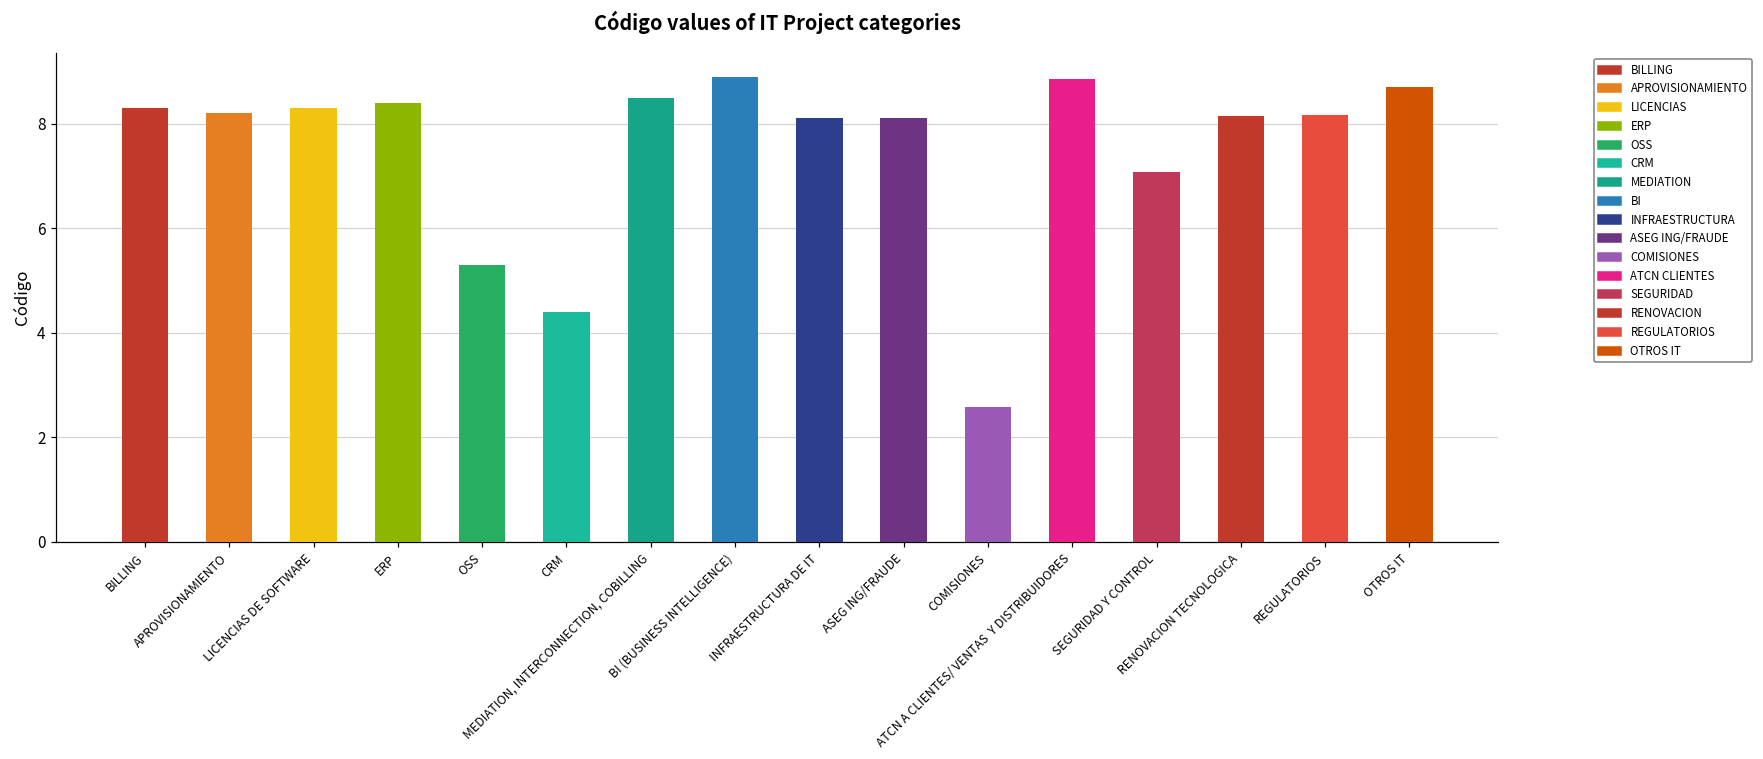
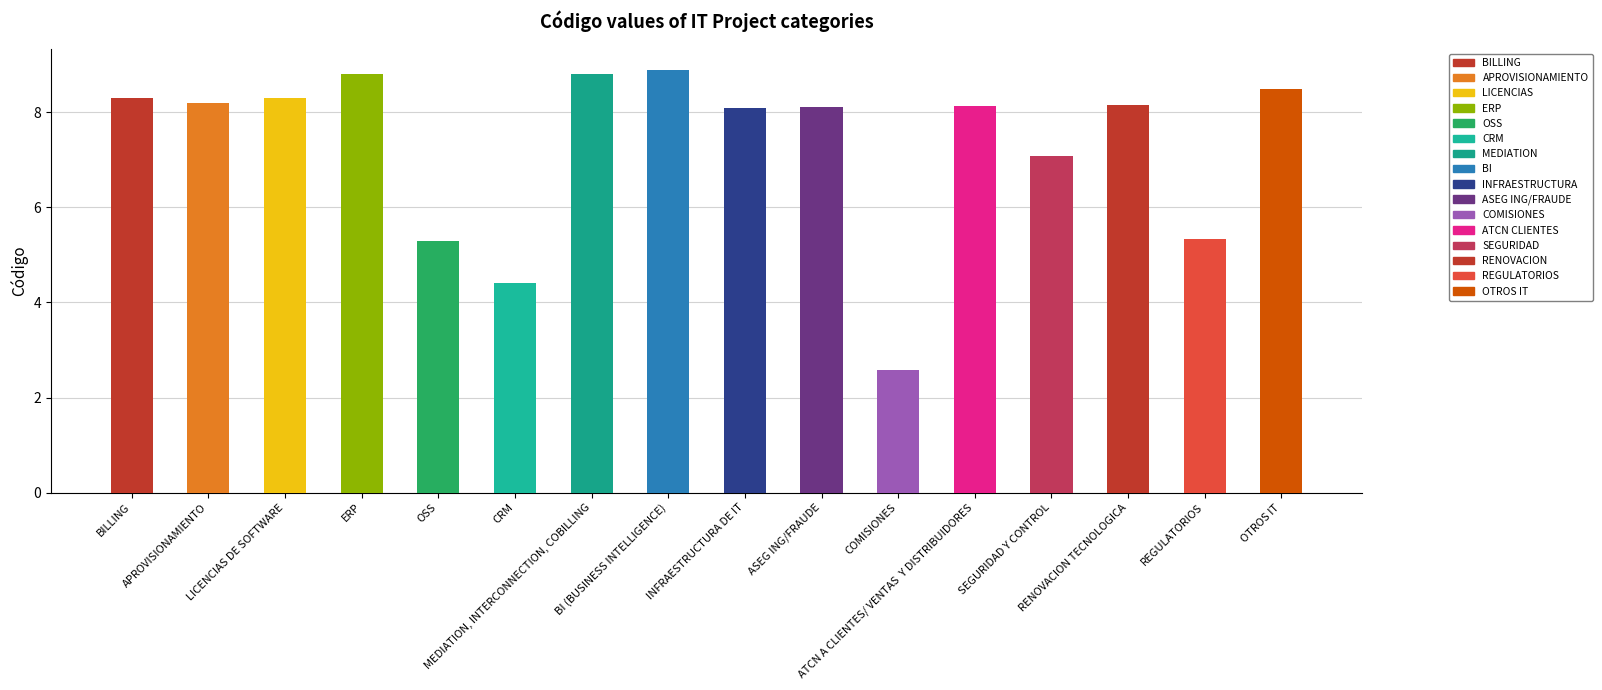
ERP: 8.4 -> 8.8
MEDIATION, INTERCONNECTION, COBILLING: 8.5 -> 8.8
ATCN A CLIENTES/ VENTAS Y DISTRIBUIDORES: 8.9 -> 8.1
REGULATORIOS: 8.2 -> 5.3
OTROS IT: 8.7 -> 8.5
